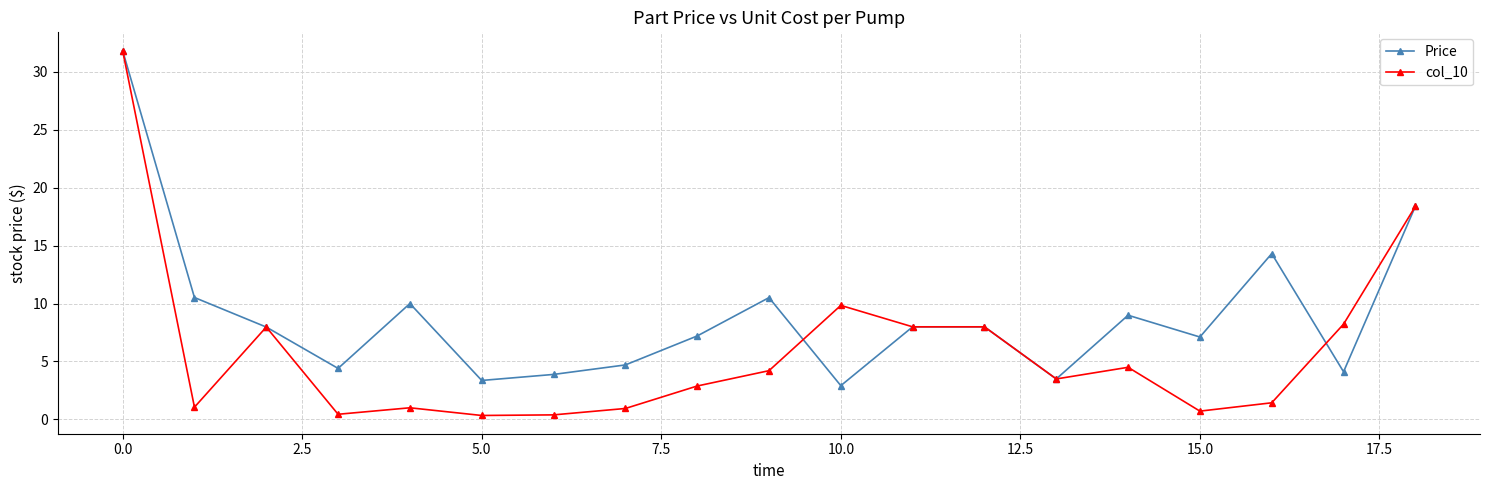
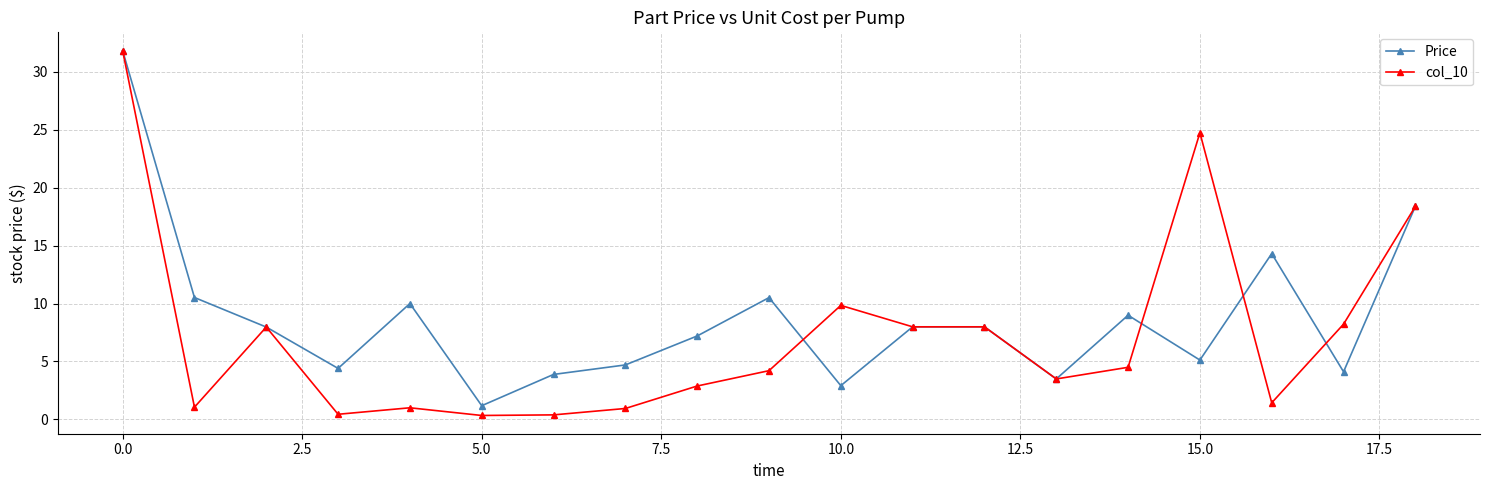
Price, 5.0: 3.4 -> 1.2
Price, 15.0: 7.1 -> 5.1
col_10, 15.0: 0.7 -> 24.7
